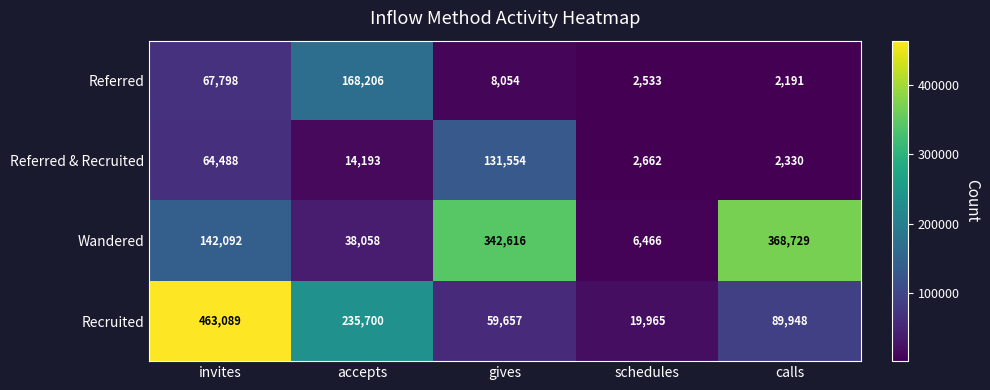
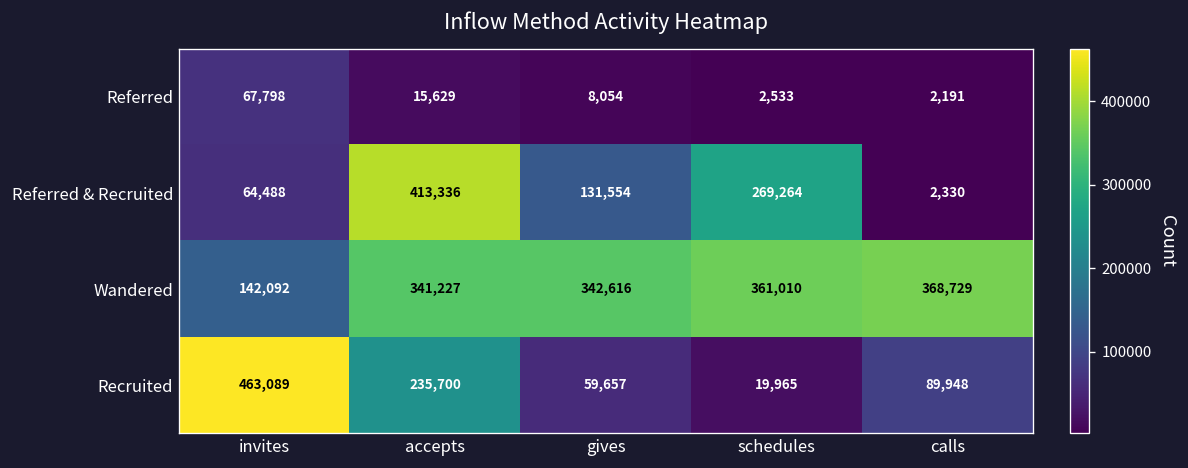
Referred, accepts: 168,206 -> 15,629
Referred & Recruited, accepts: 14,193 -> 413,336
Referred & Recruited, schedules: 2,662 -> 269,264
Wandered, accepts: 38,058 -> 341,227
Wandered, schedules: 6,466 -> 361,010
